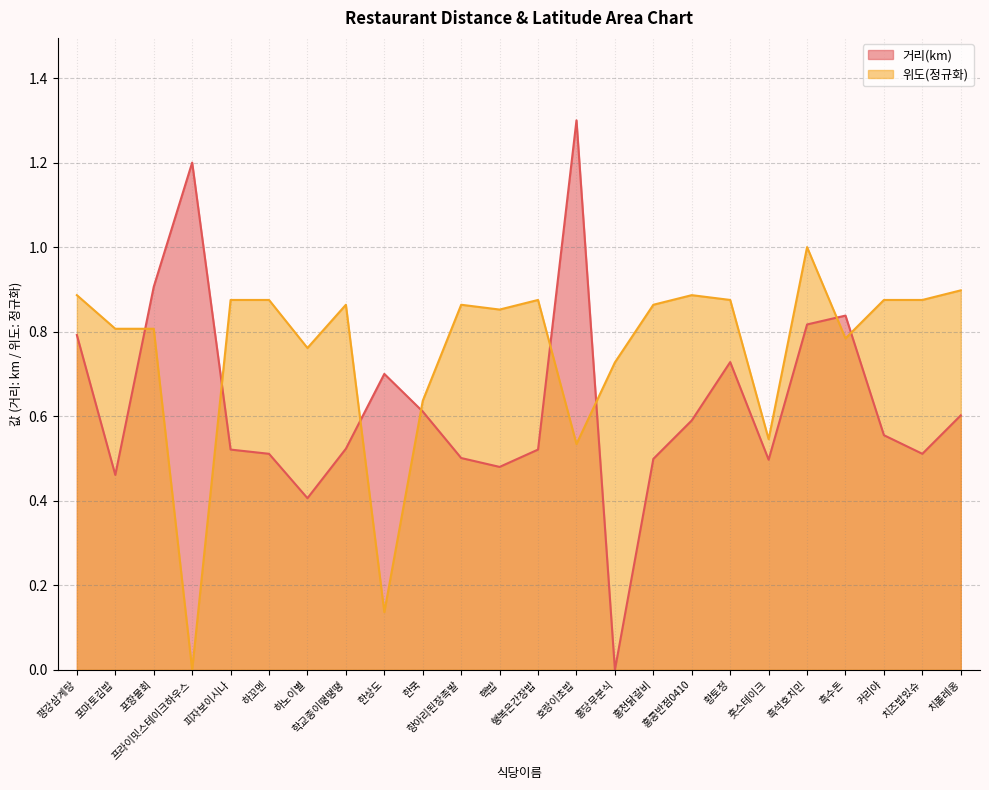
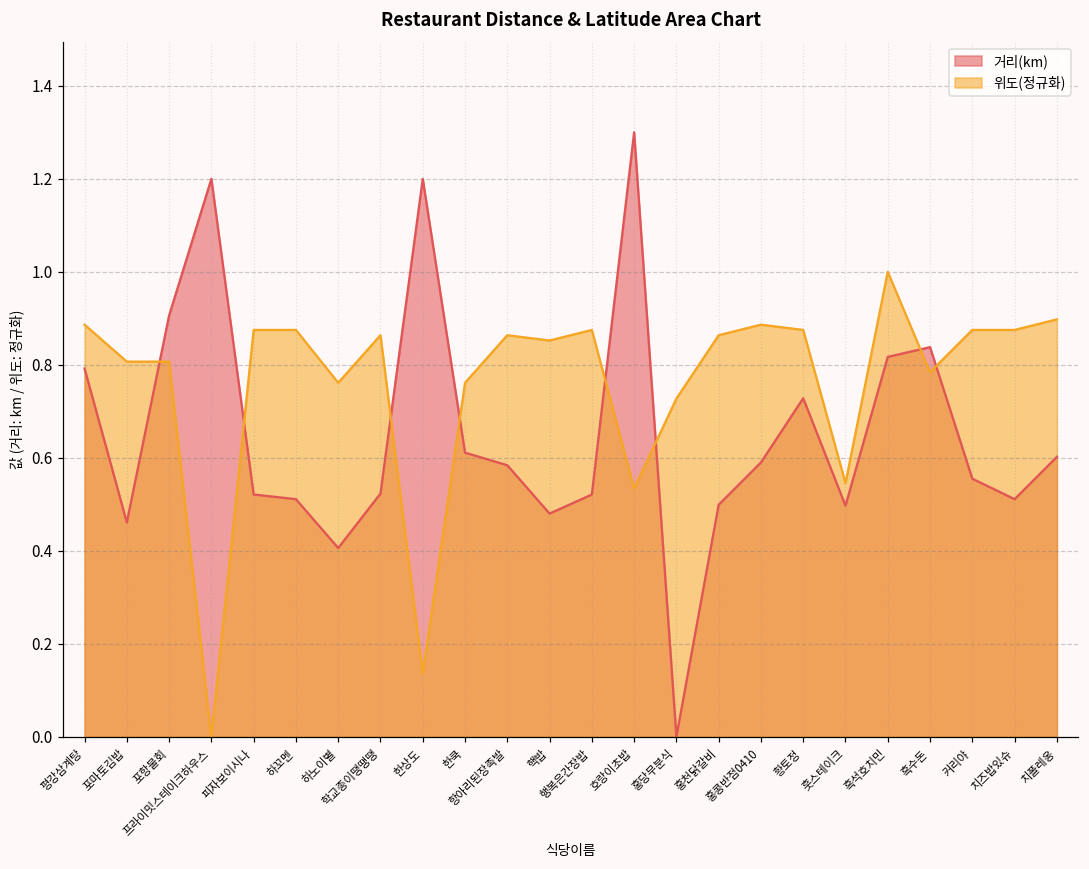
거리(km), 한상도: 0.7 -> 1.2
위도(정규화), 한쿡: 0.64 -> 0.76
거리(km), 항아리된장족발: 0.50 -> 0.58
